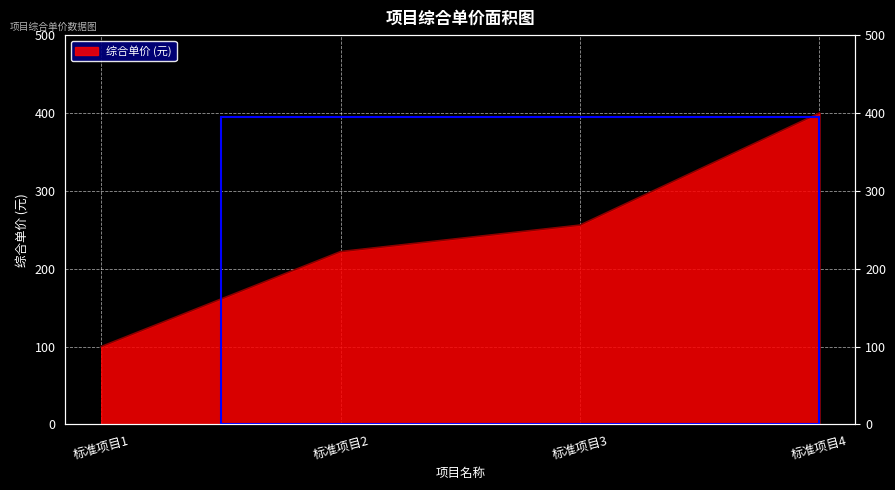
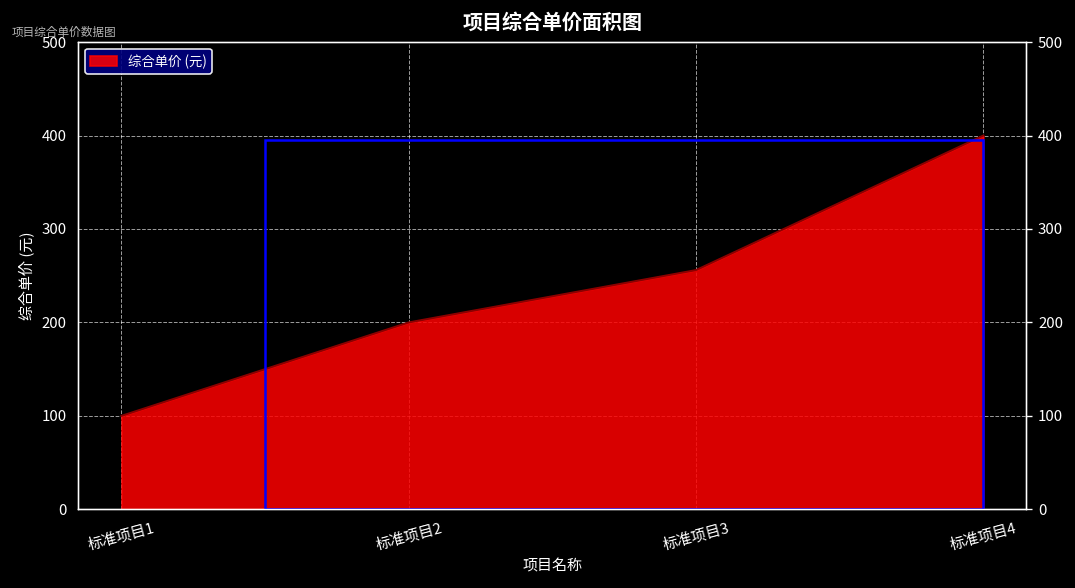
标准项目2: 220 -> 200
